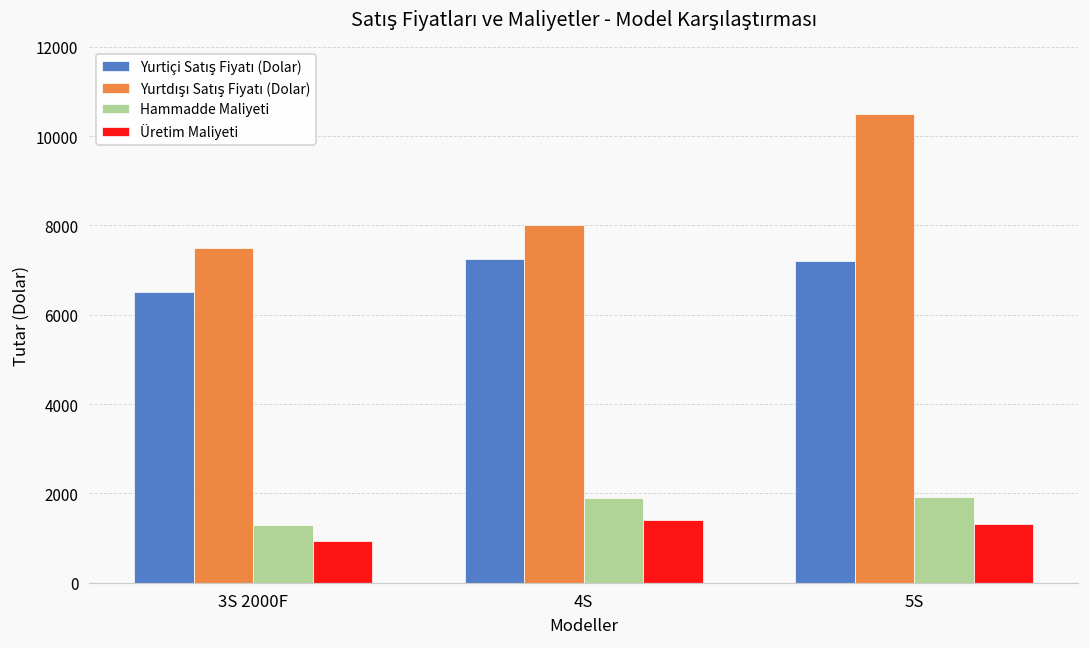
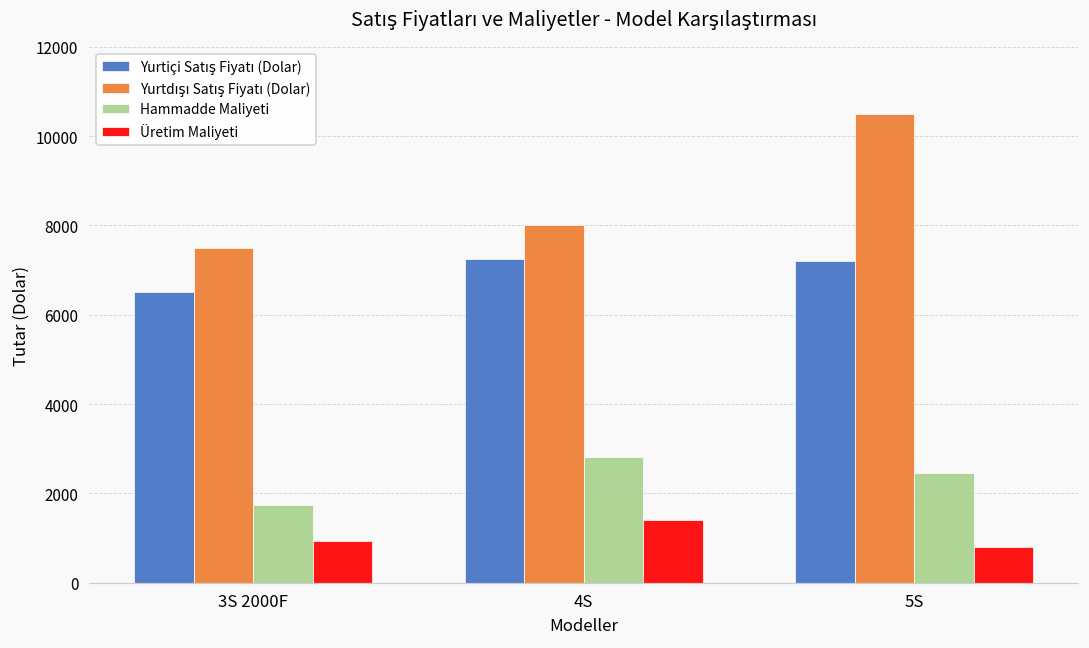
Hammadde Maliyeti, 3S 2000F: 1300 -> 1800
Hammadde Maliyeti, 4S: 1900 -> 2800
Hammadde Maliyeti, 5S: 1900 -> 2500
Üretim Maliyeti, 5S: 1300 -> 800
